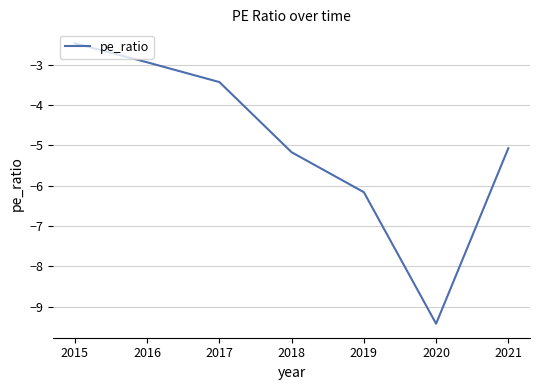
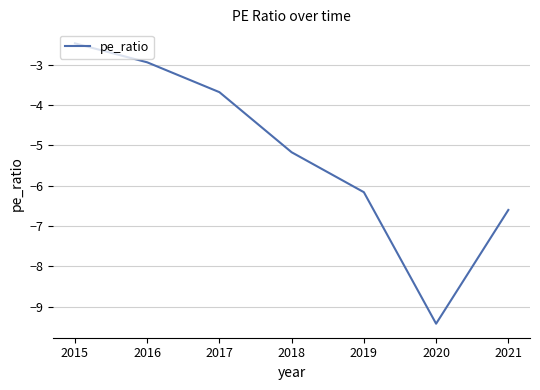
2017: -3.4 -> -3.7
2021: -5.1 -> -6.6
